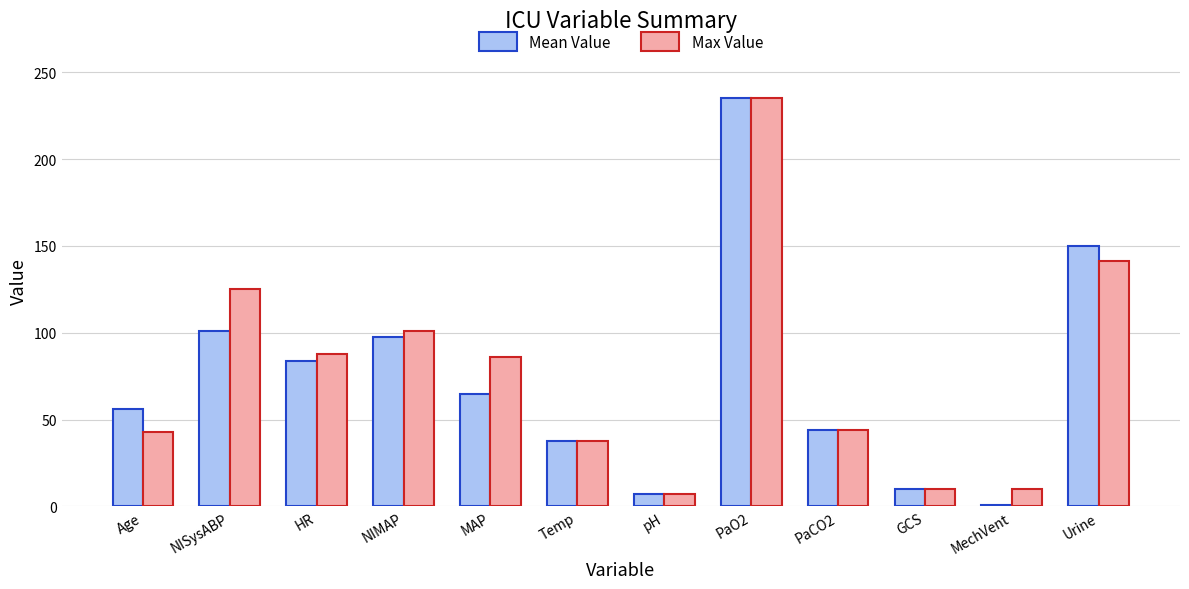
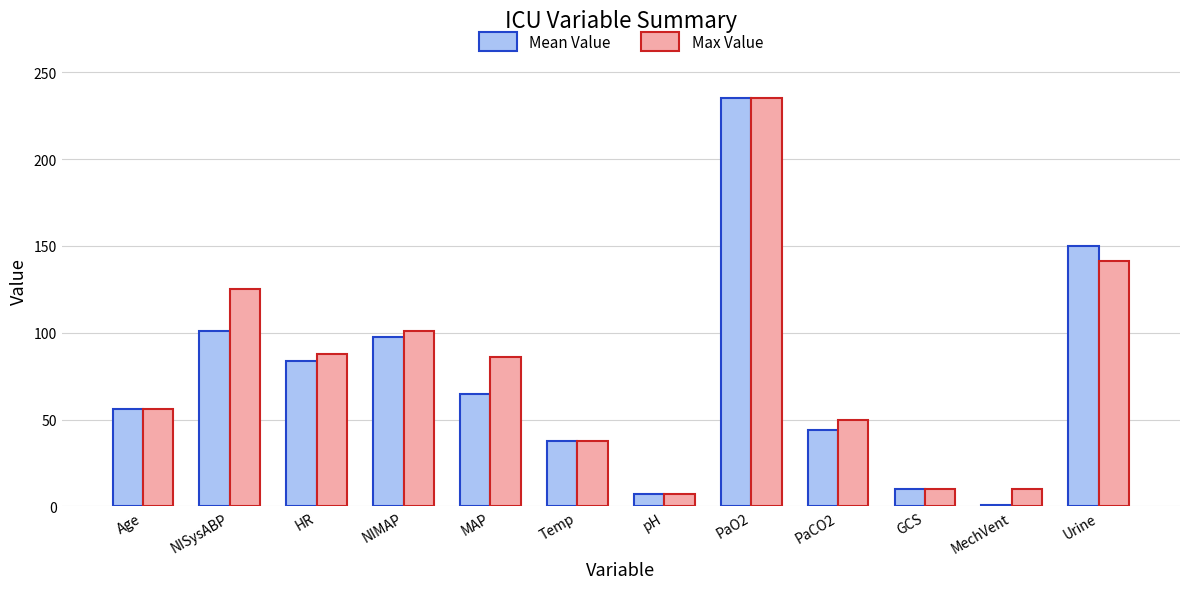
Max Value, Age: 43 -> 56
Max Value, PaCO2: 44 -> 50
